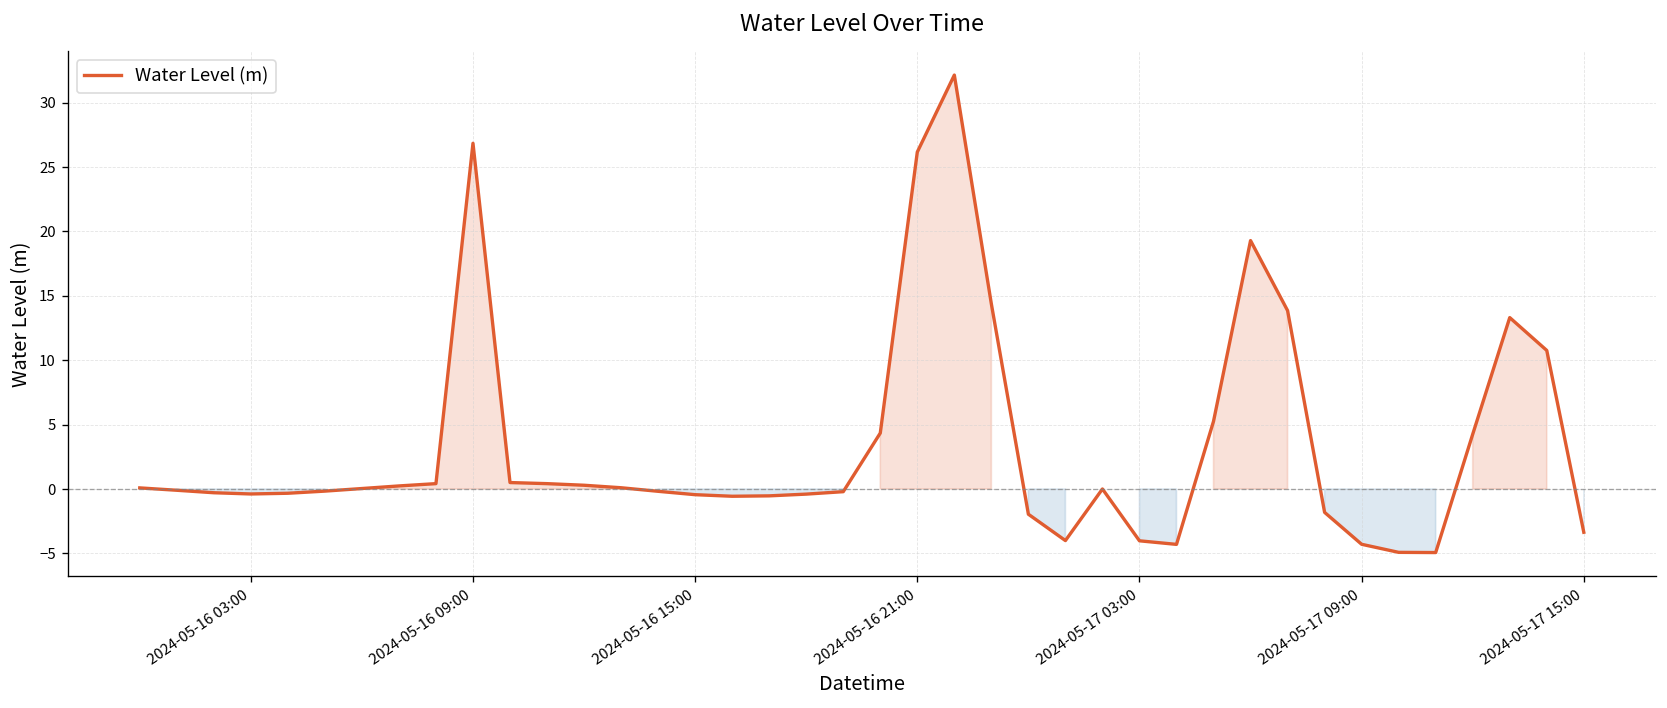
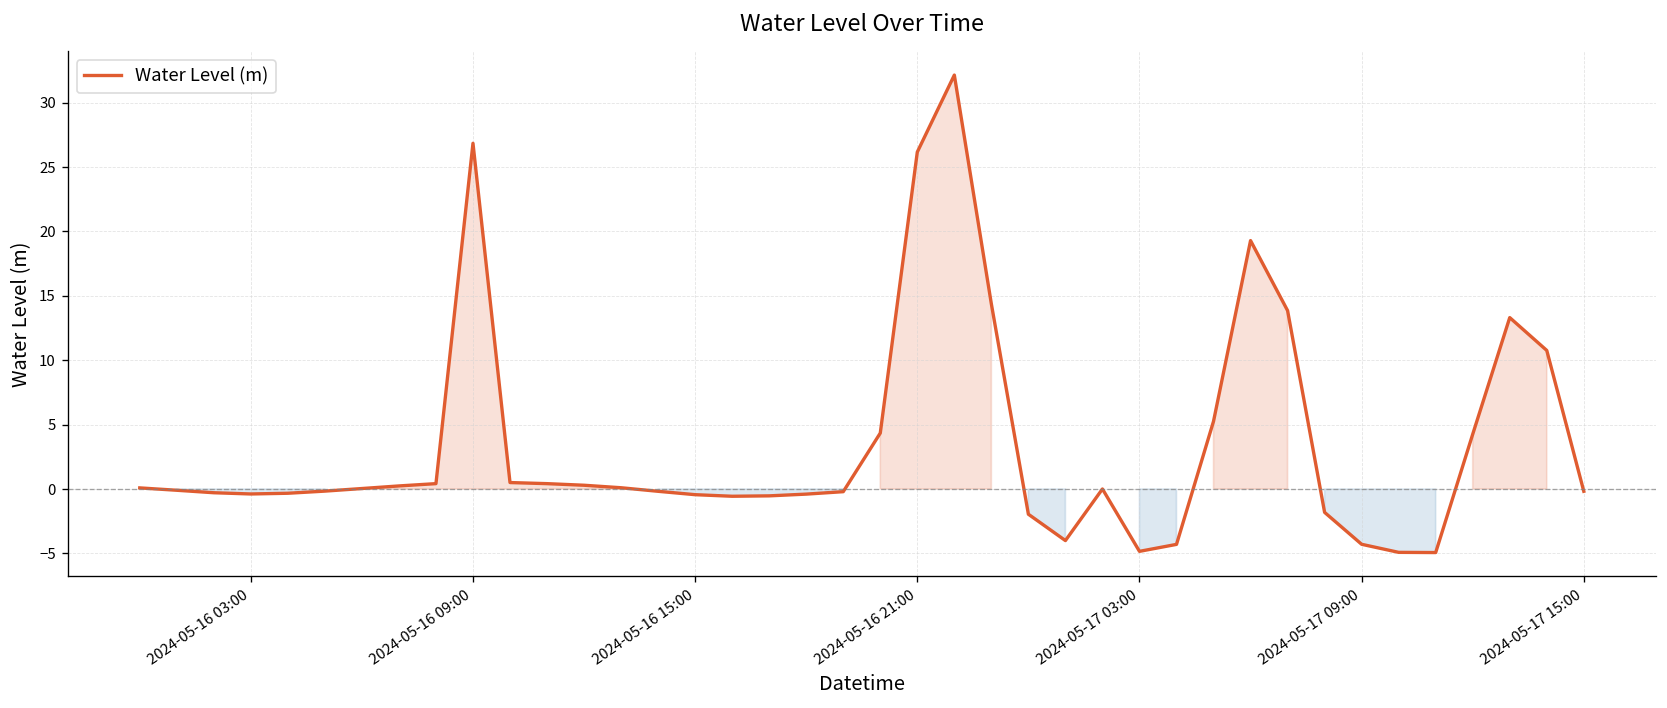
2024-05-17 03:00: -4.0 -> -4.8
2024-05-17 15:00: -3.4 -> -0.2
